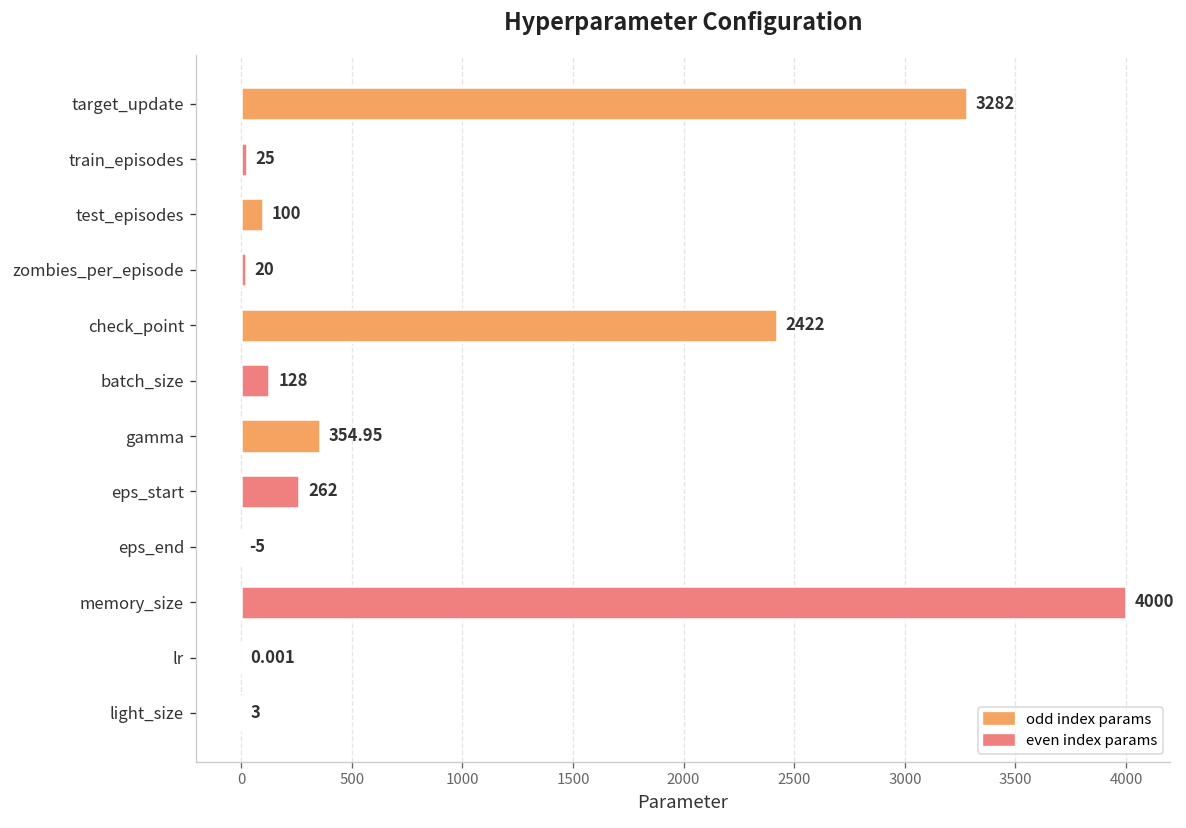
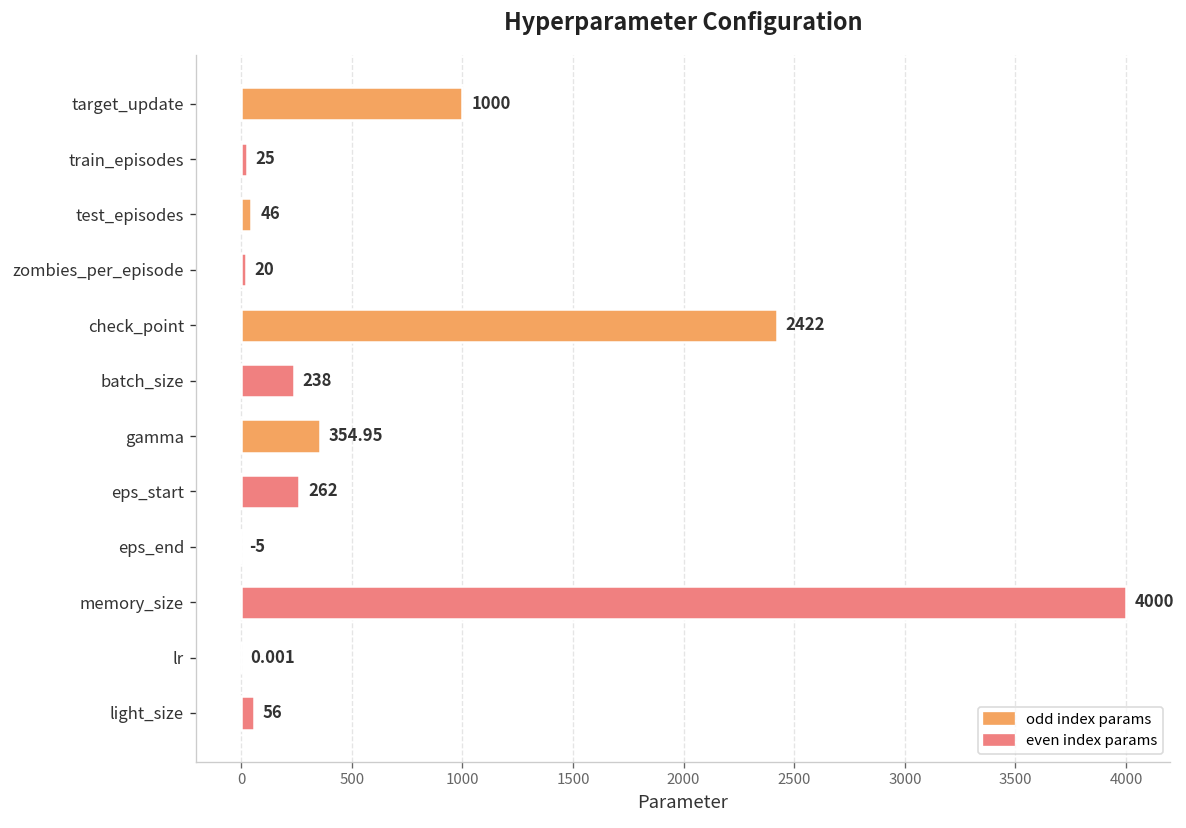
target_update: 3282 -> 1000
test_episodes: 100 -> 46
batch_size: 128 -> 238
light_size: 3 -> 56
